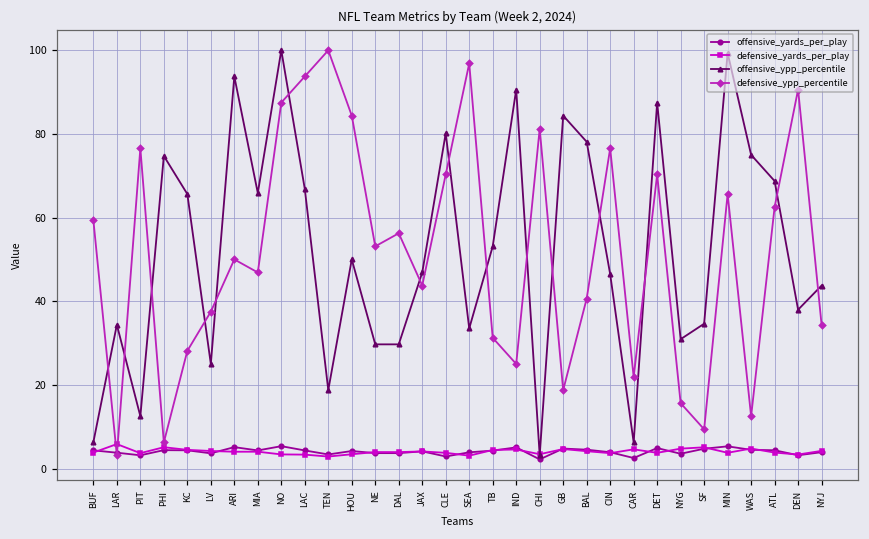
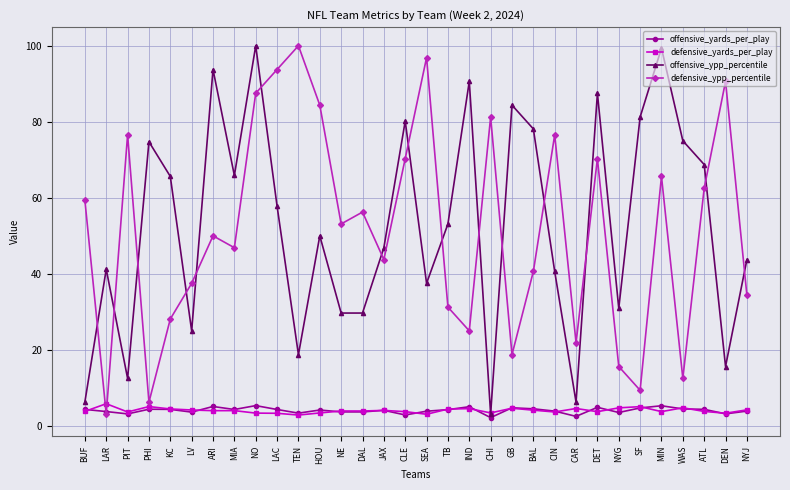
offensive_ypp_percentile, LAR: 34 -> 41
offensive_ypp_percentile, LAC: 67 -> 58
offensive_ypp_percentile, SEA: 34 -> 38
offensive_ypp_percentile, CIN: 46 -> 41
offensive_ypp_percentile, SF: 35 -> 81
offensive_ypp_percentile, DEN: 38 -> 16
